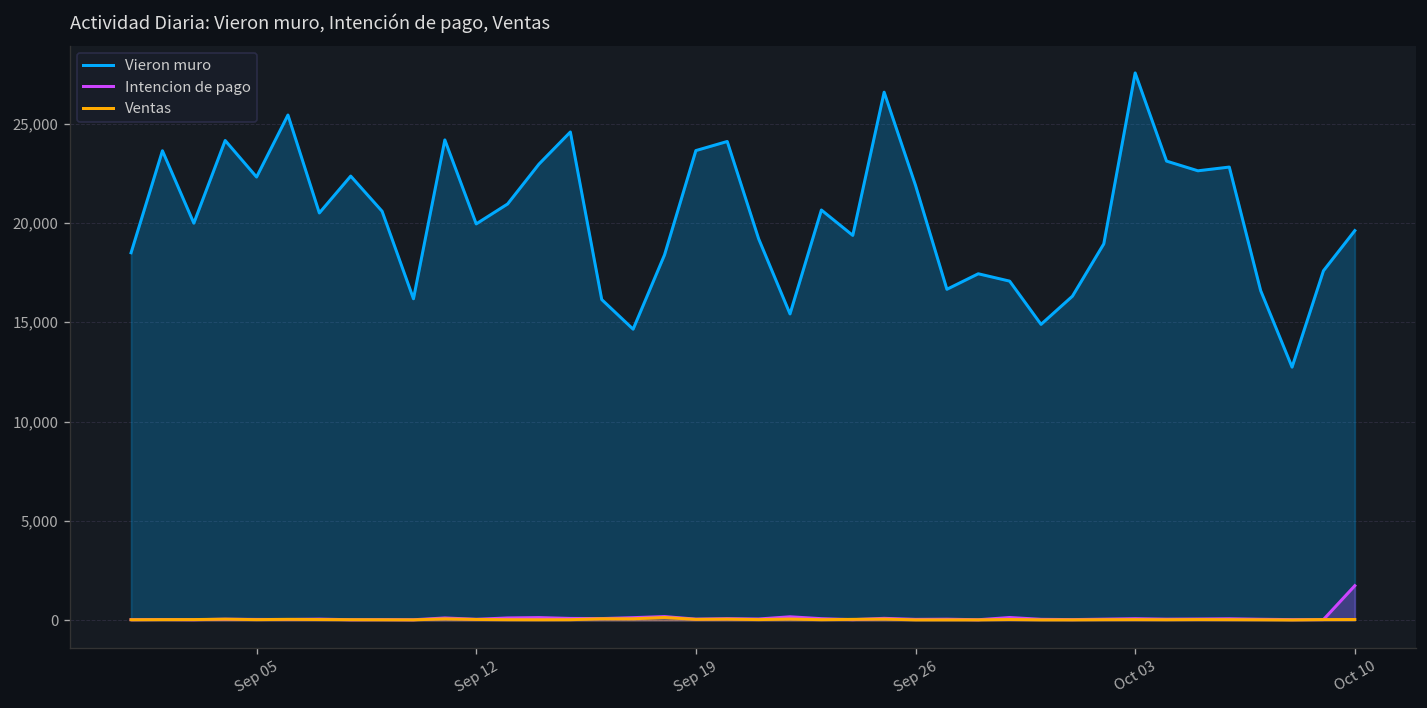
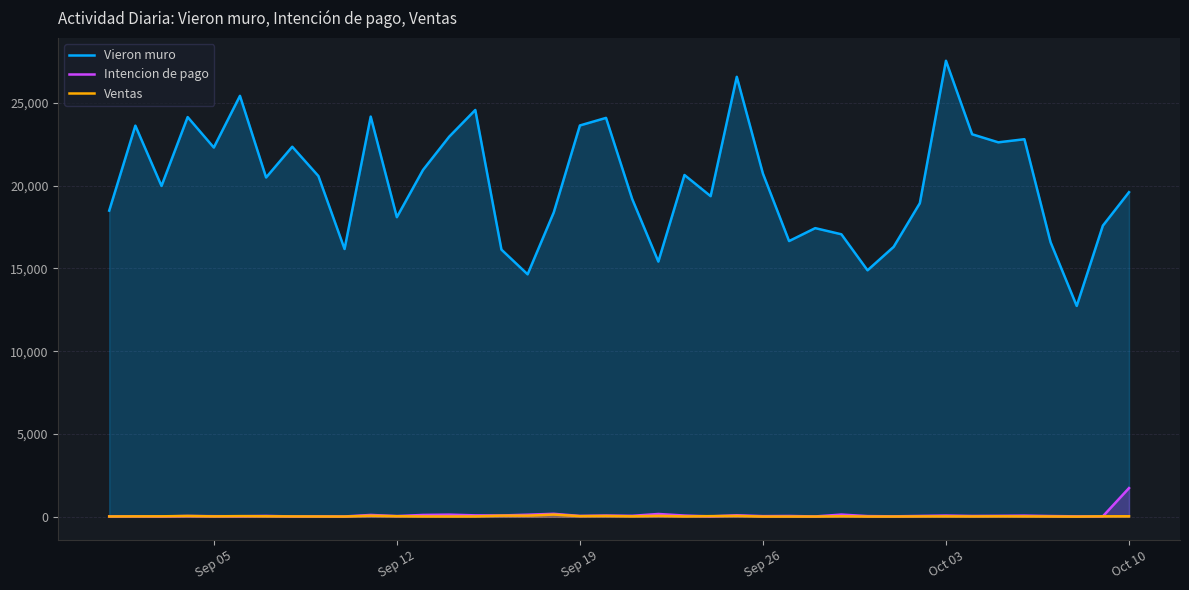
Vieron muro, Sep 12: 19,900 -> 18,100
Vieron muro, Sep 26: 21,900 -> 20,700
